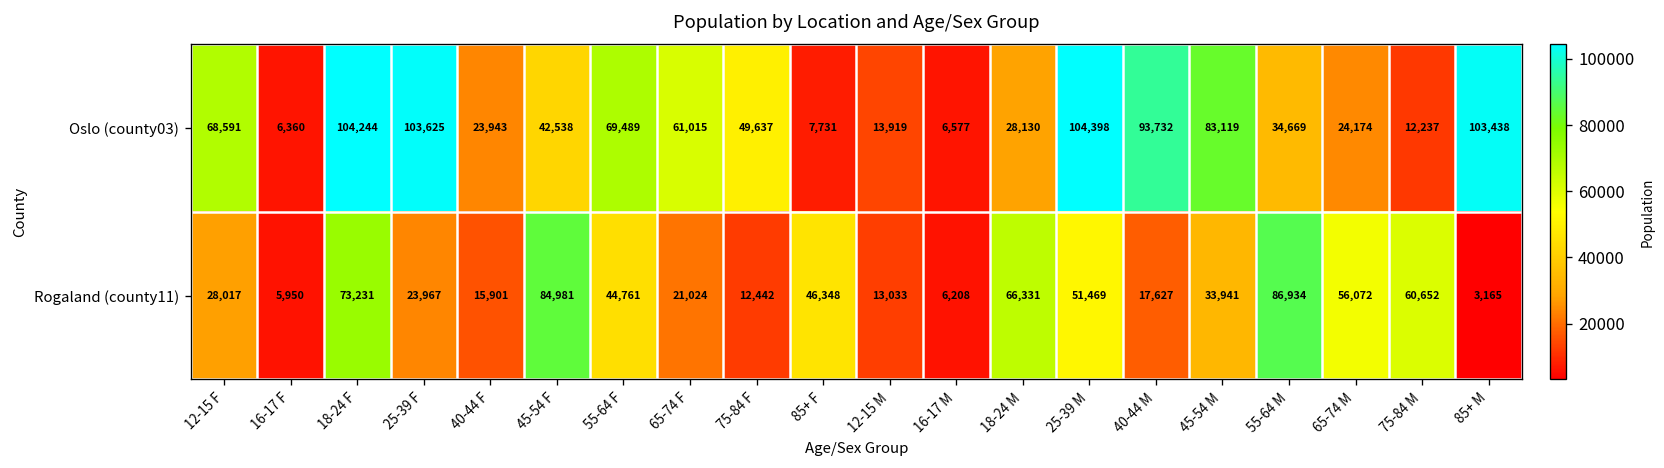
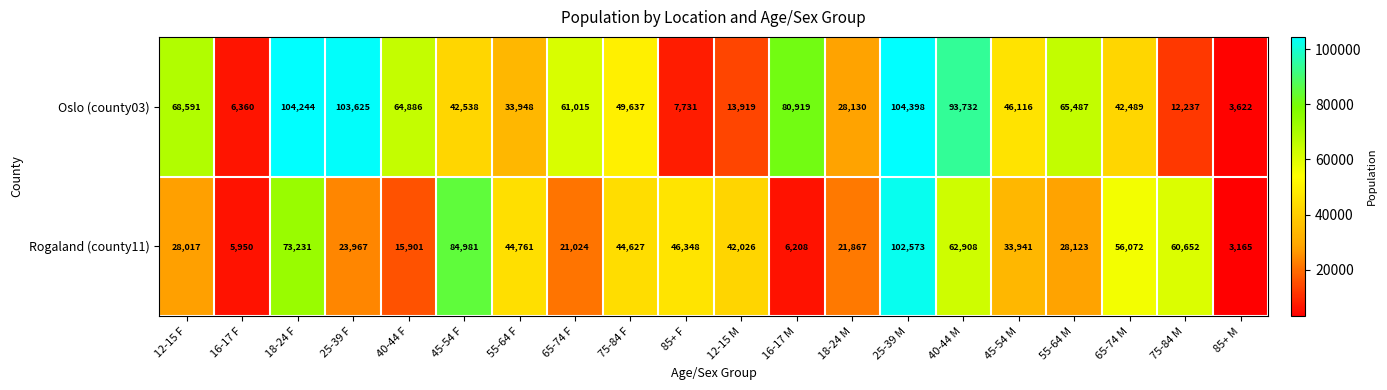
Oslo (county03), 40-44 F: 23,943 -> 64,886
Oslo (county03), 55-64 F: 69,489 -> 33,948
Oslo (county03), 16-17 M: 6,577 -> 80,919
Oslo (county03), 45-54 M: 83,119 -> 46,116
Oslo (county03), 55-64 M: 34,669 -> 65,487
Oslo (county03), 65-74 M: 24,174 -> 42,489
Oslo (county03), 85+ M: 103,438 -> 3,622
Rogaland (county11), 75-84 F: 12,442 -> 44,627
Rogaland (county11), 12-15 M: 13,033 -> 42,026
Rogaland (county11), 18-24 M: 66,331 -> 21,867
Rogaland (county11), 25-39 M: 51,469 -> 102,573
Rogaland (county11), 40-44 M: 17,627 -> 62,908
Rogaland (county11), 55-64 M: 86,934 -> 28,123
